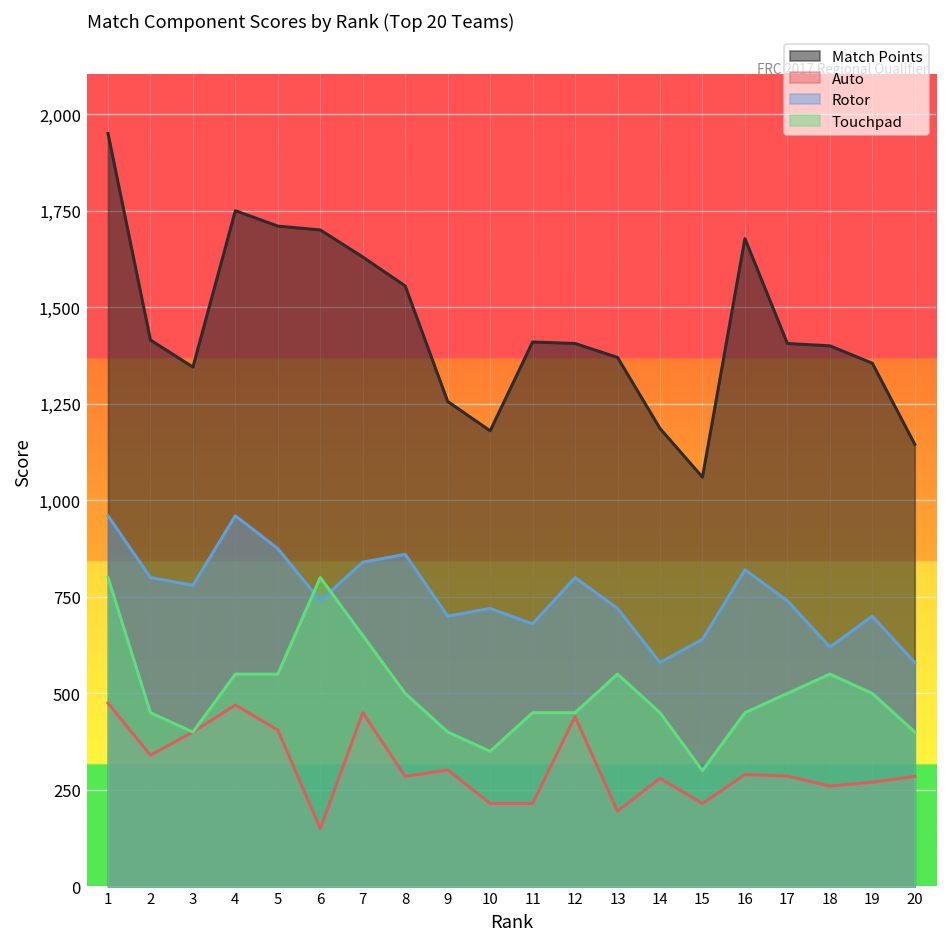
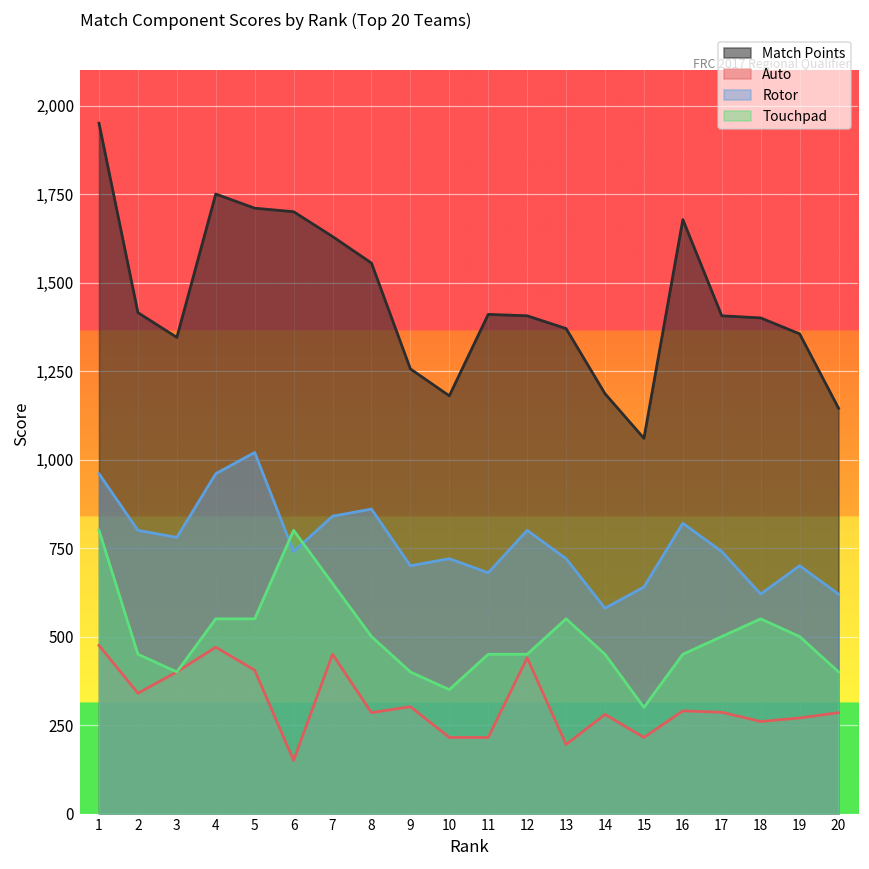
Rotor, 5: 870 -> 1,020
Rotor, 20: 580 -> 620
